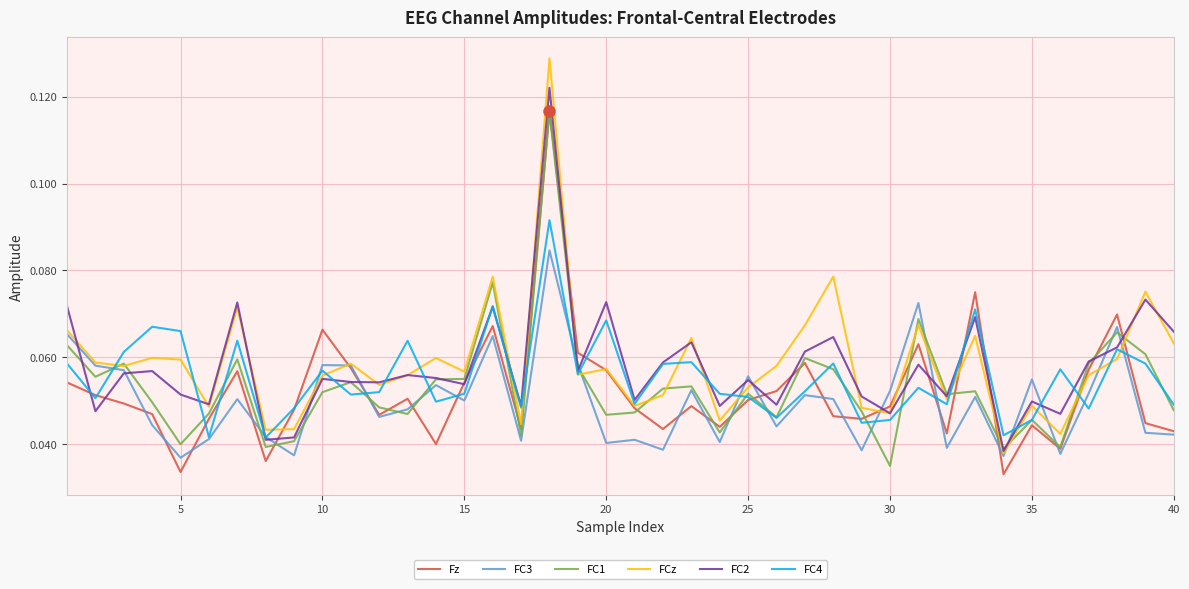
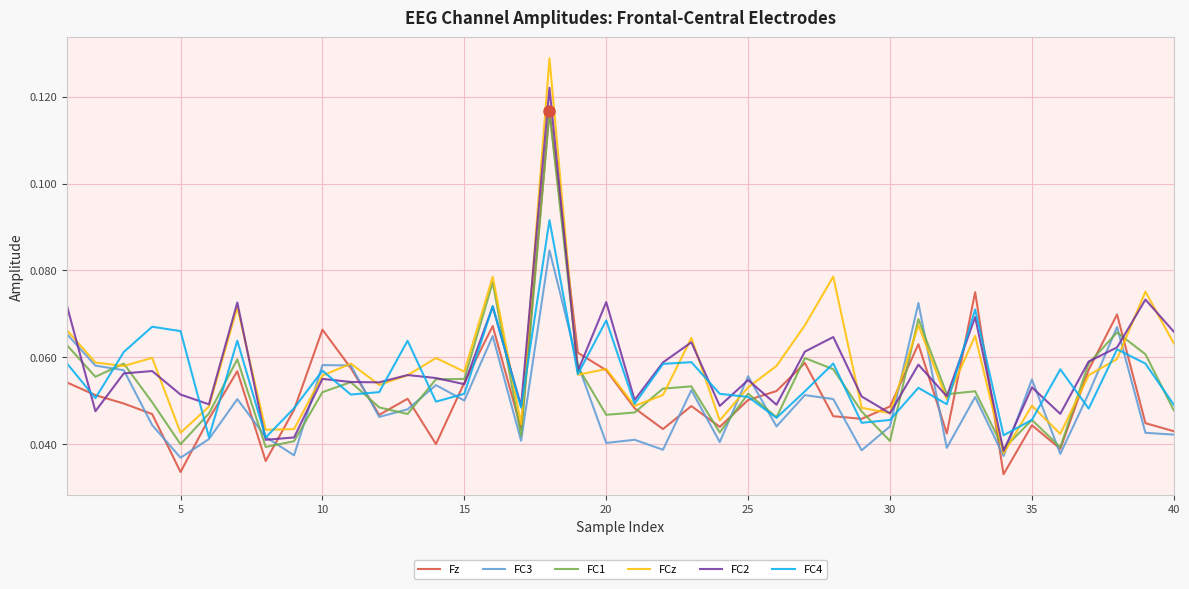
FCz, 5: 0.059 -> 0.043
FC3, 30: 0.052 -> 0.044
FC1, 30: 0.035 -> 0.041
FC2, 35: 0.050 -> 0.053
